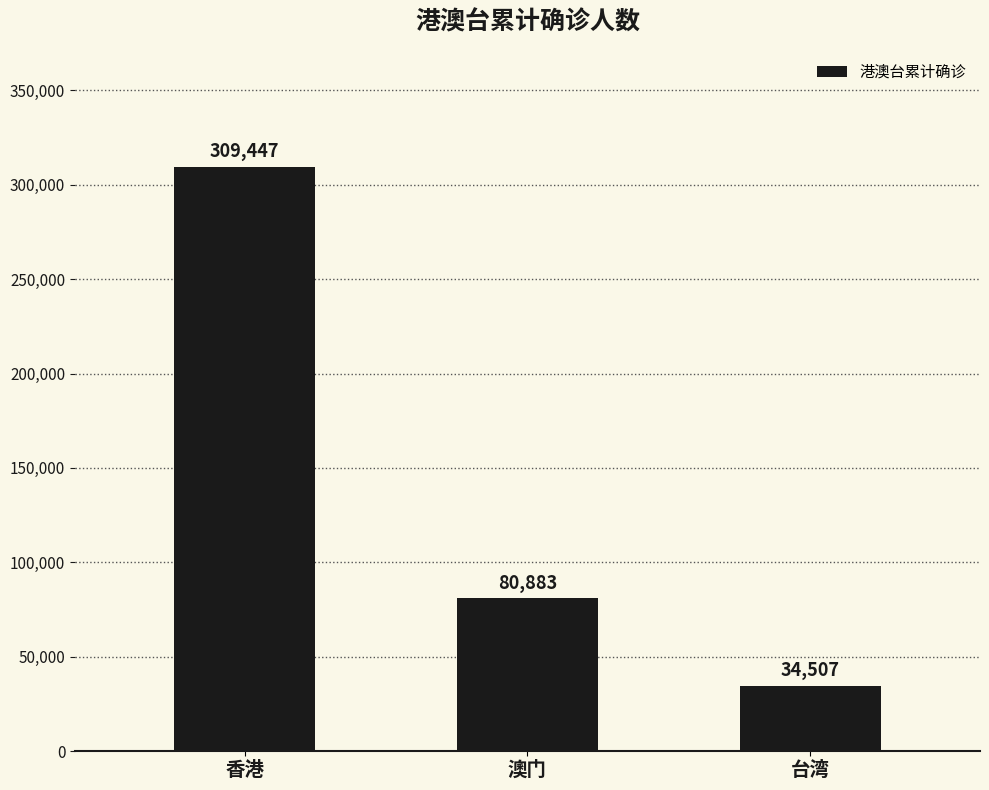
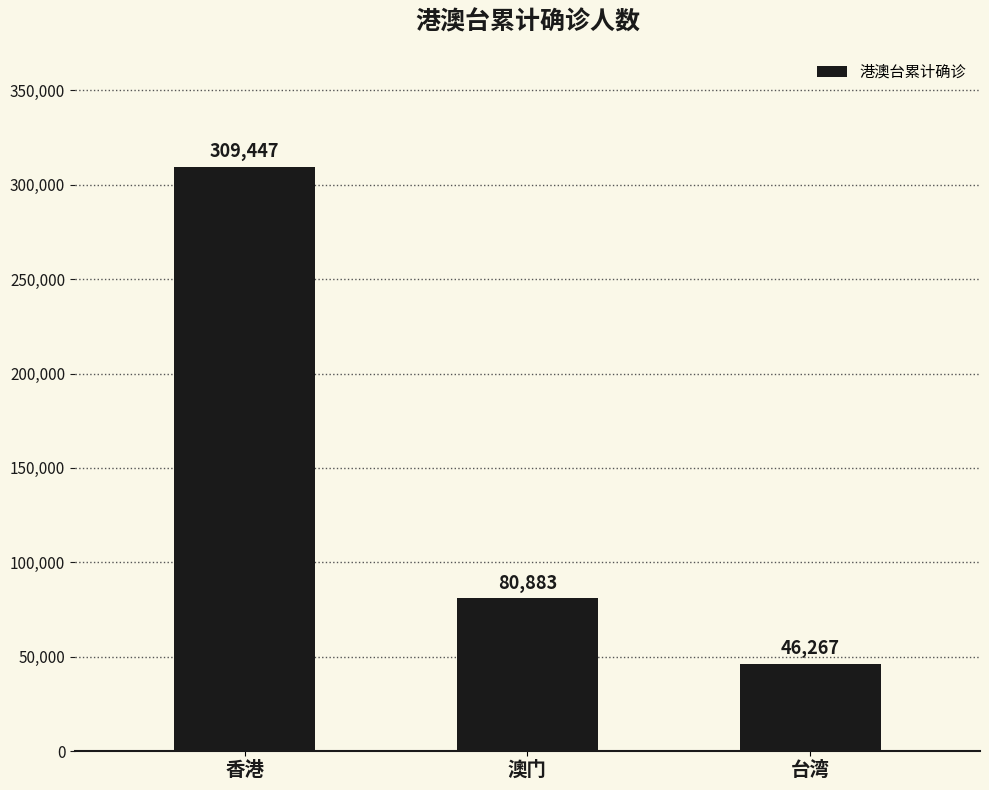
台湾: 34,507 -> 46,267
